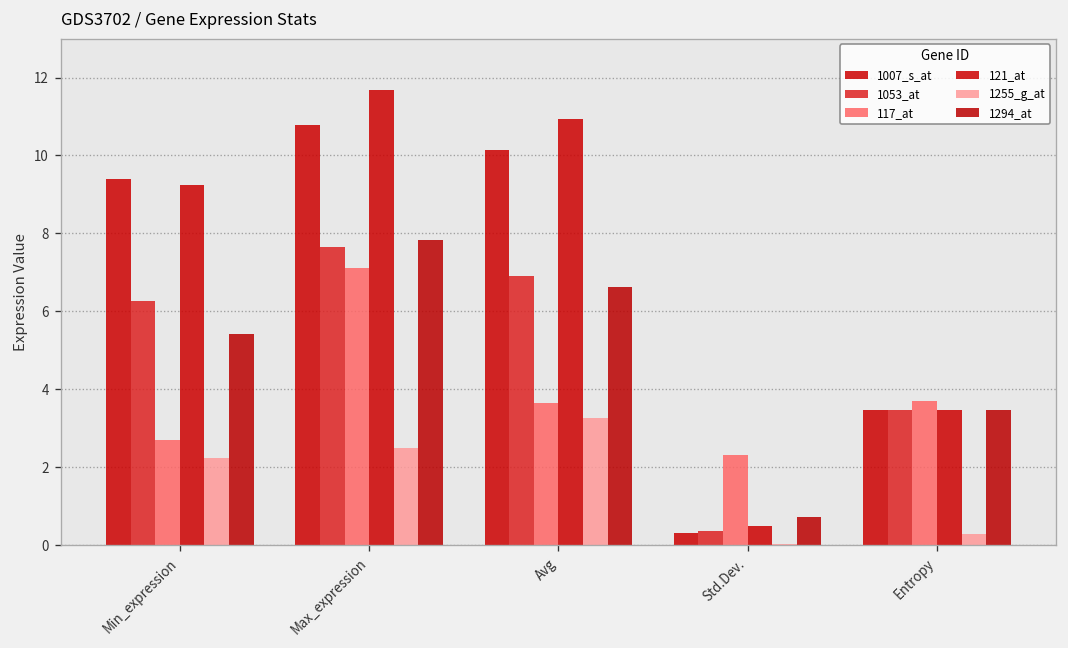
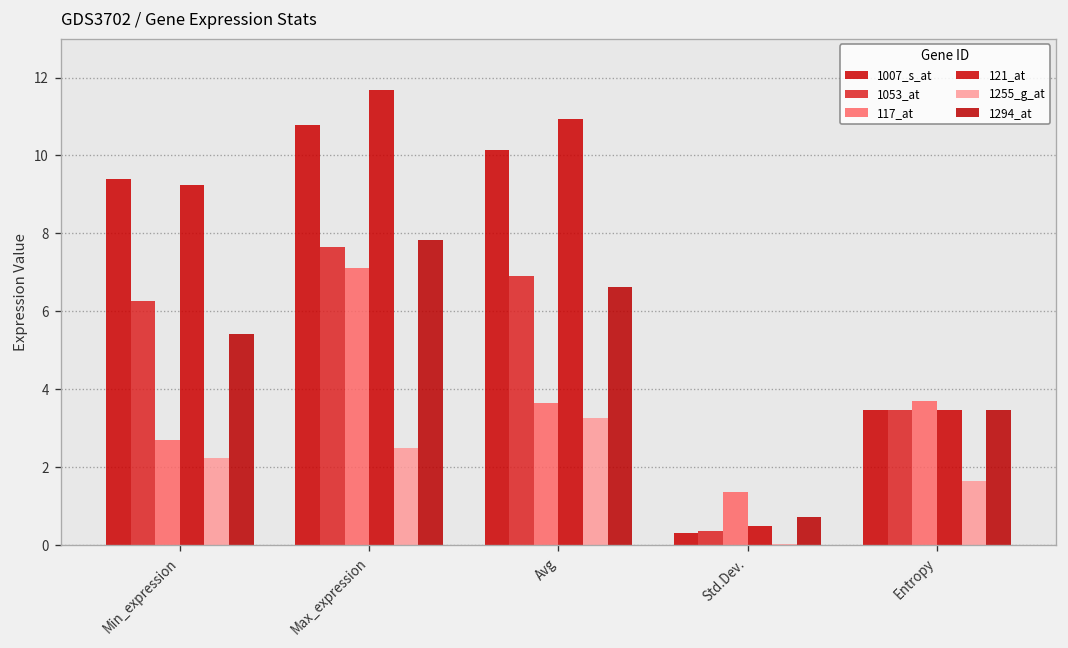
117_at, Std.Dev.: 2.3 -> 1.4
1255_g_at, Entropy: 0.3 -> 1.6
